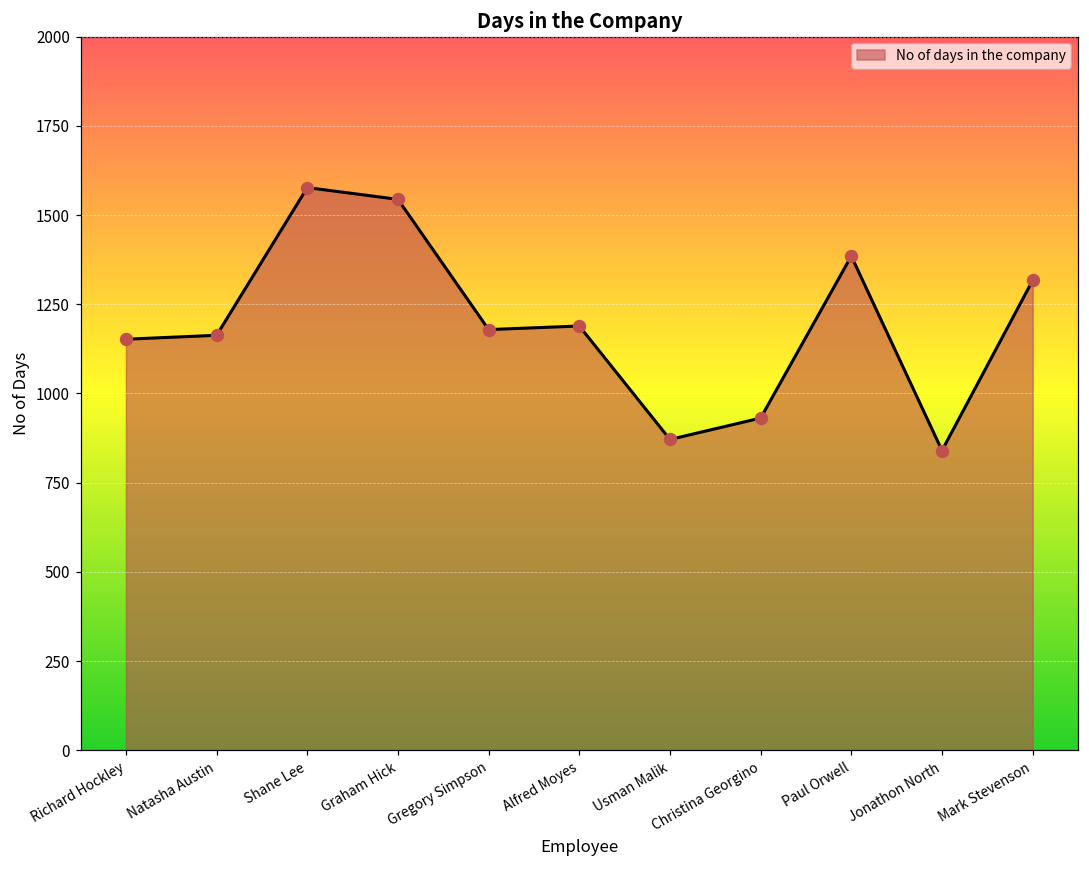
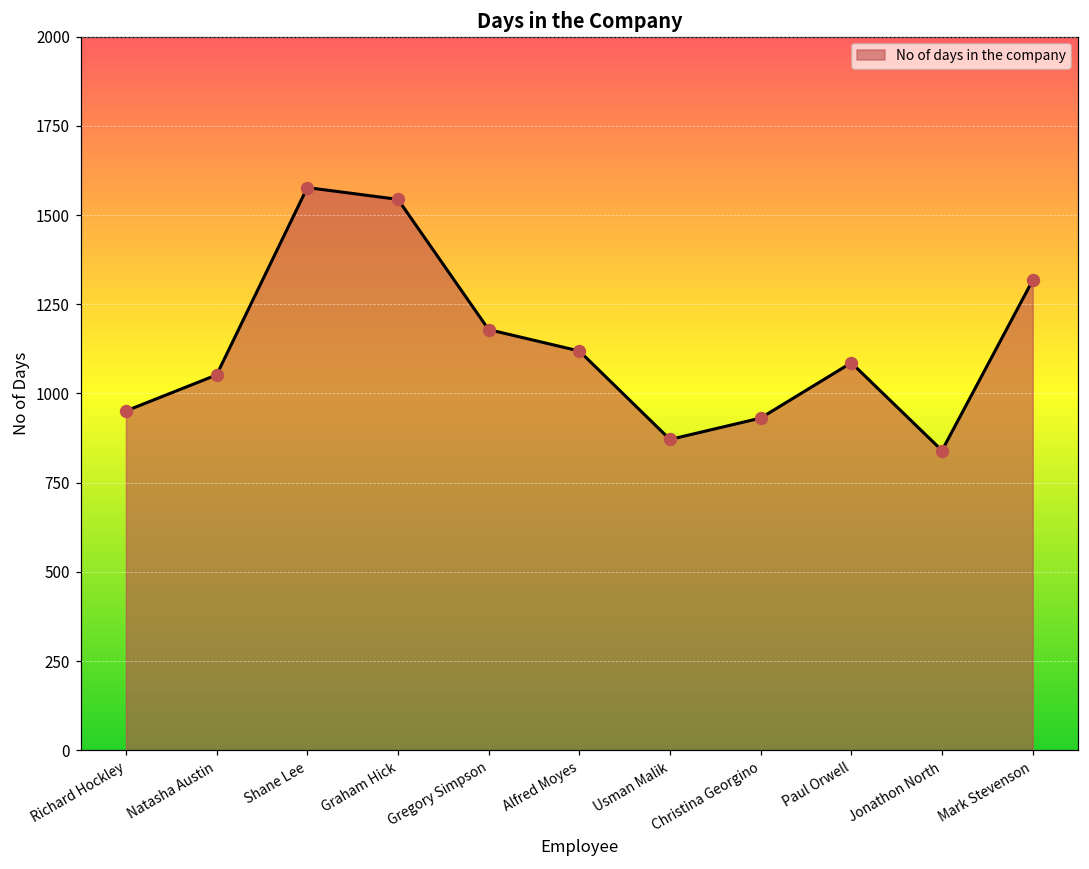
Richard Hockley: 1150 -> 950
Natasha Austin: 1160 -> 1050
Alfred Moyes: 1190 -> 1120
Paul Orwell: 1390 -> 1090
